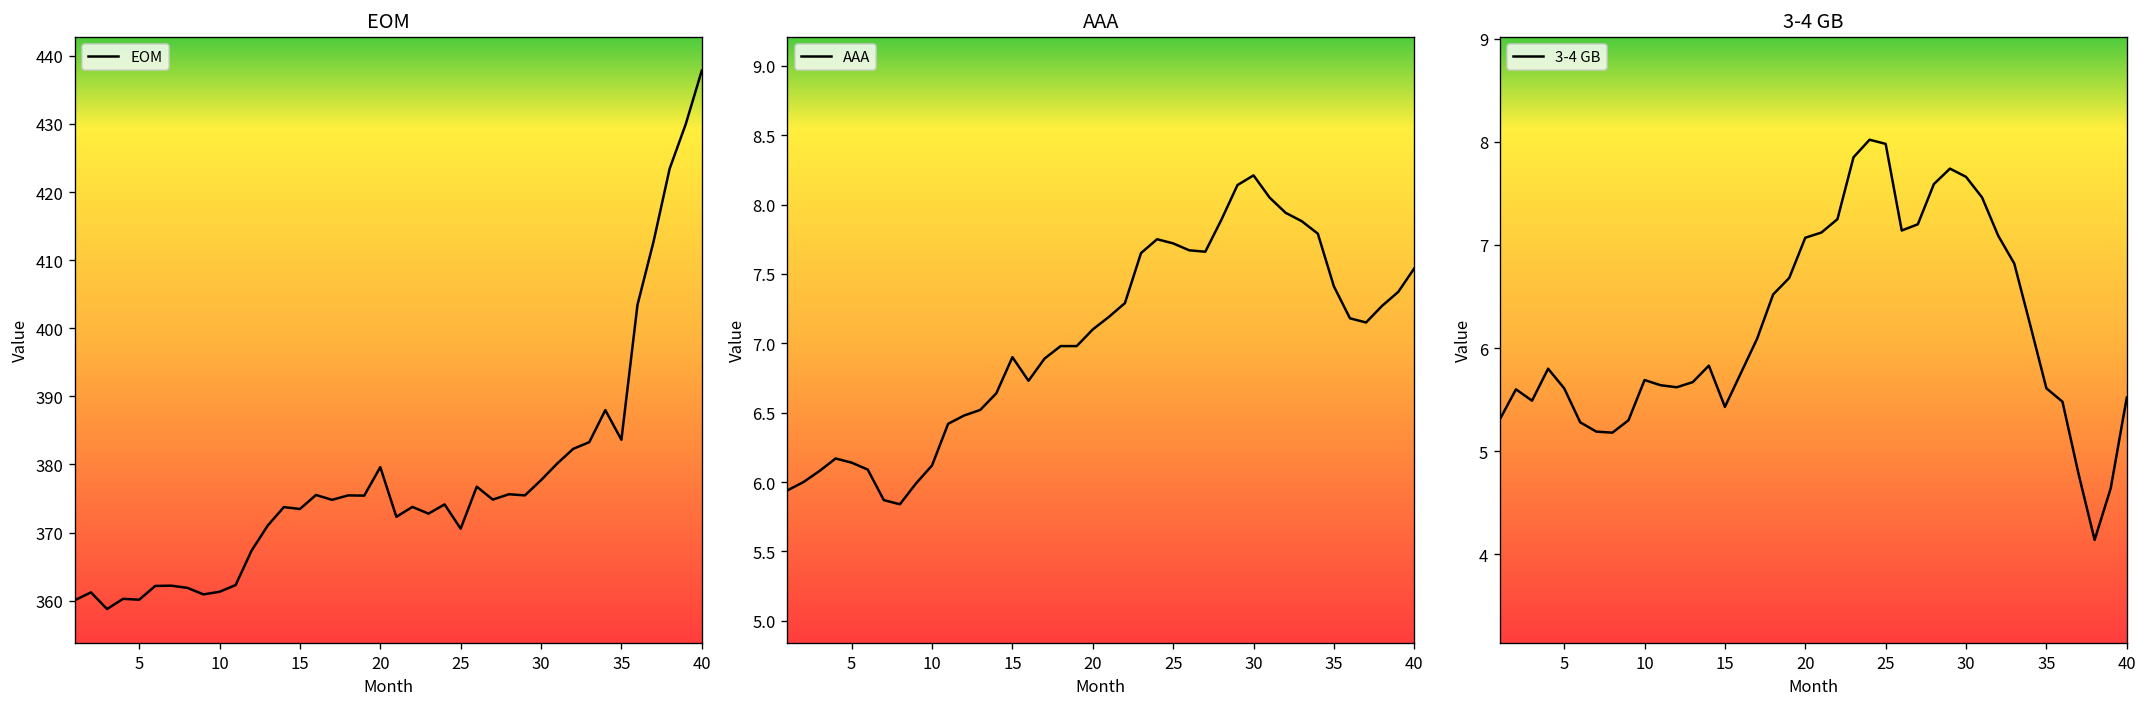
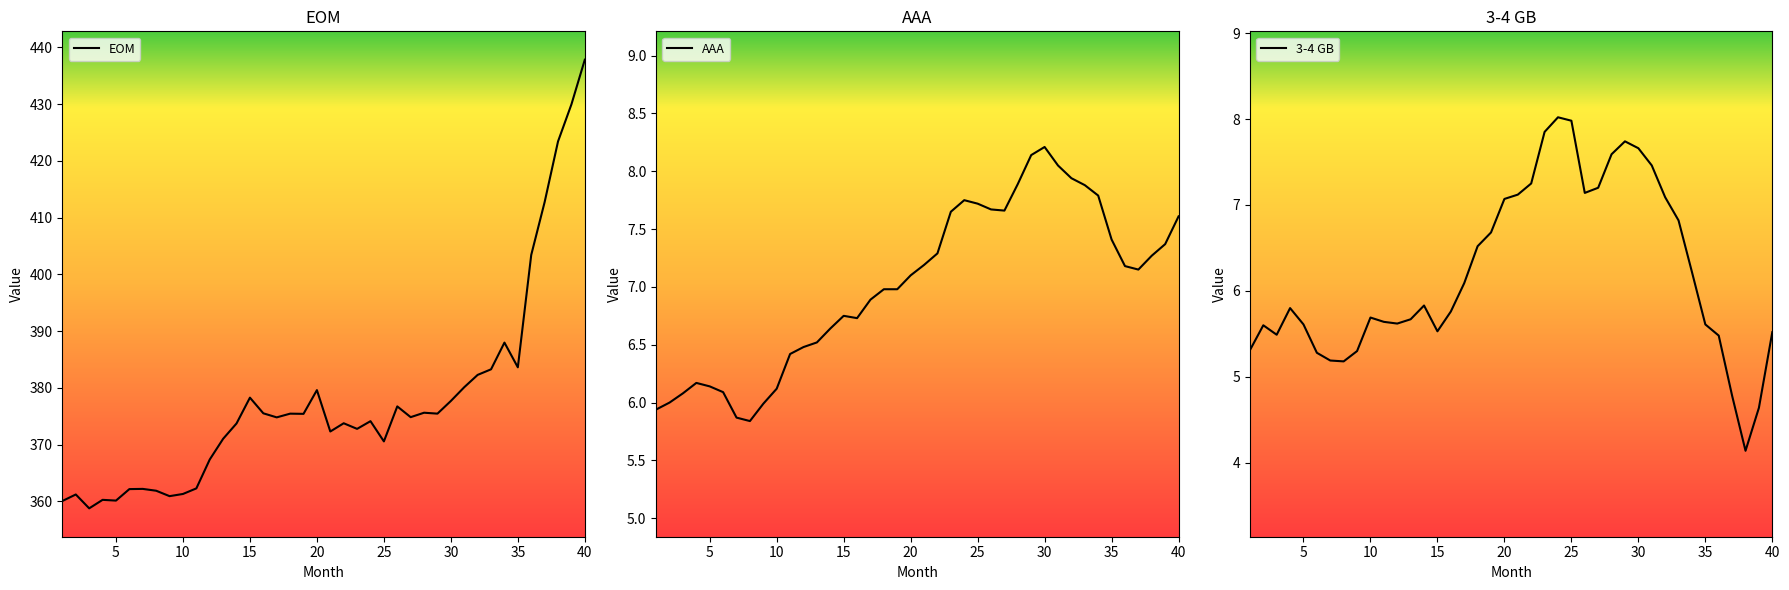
EOM, 15: 373 -> 378
AAA, 15: 6.90 -> 6.75
AAA, 40: 7.54 -> 7.61
3-4 GB, 15: 5.4 -> 5.5
